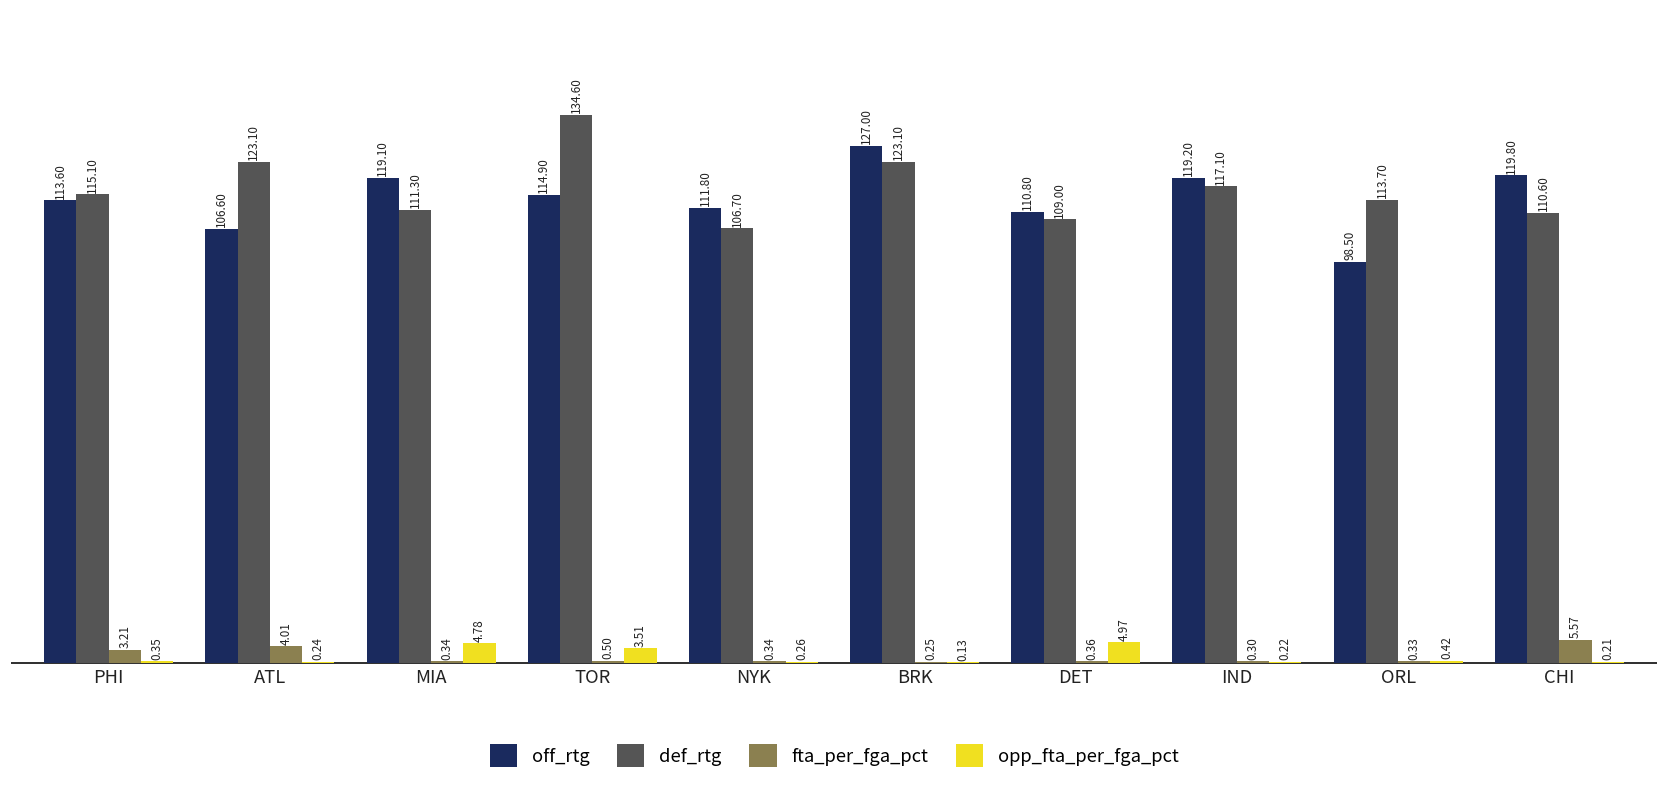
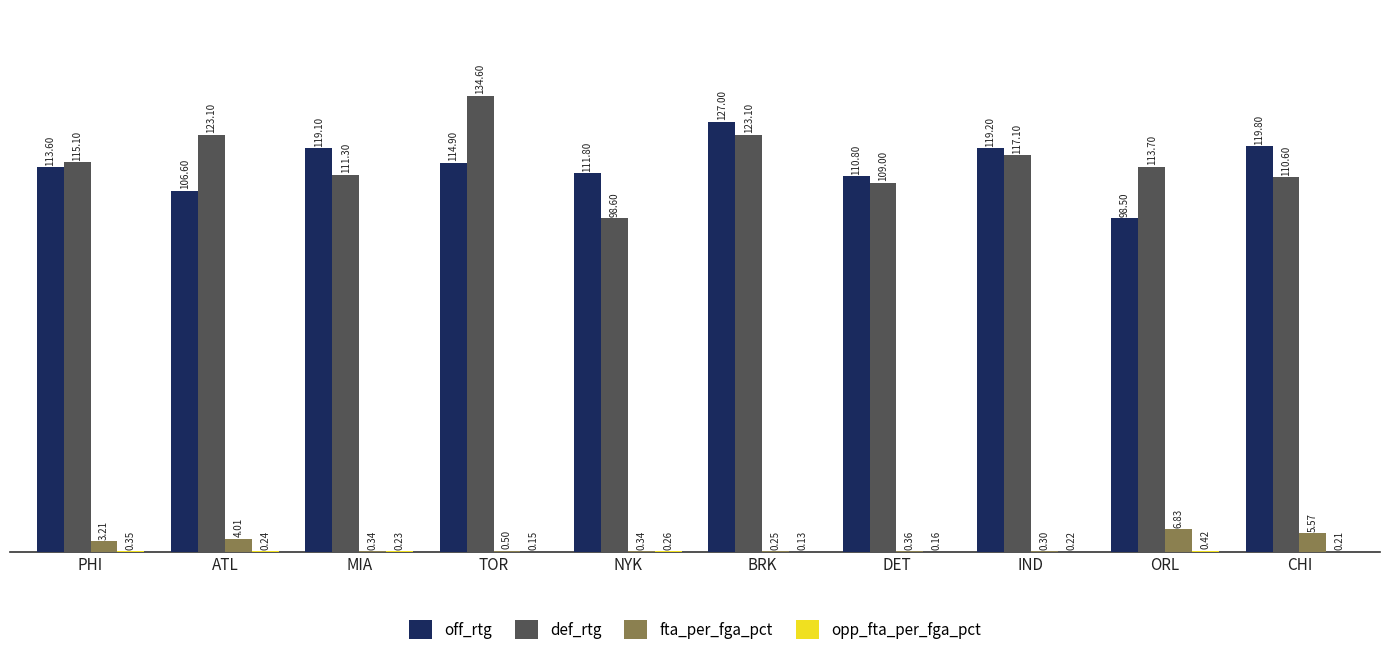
opp_fta_per_fga_pct, MIA: 4.78 -> 0.23
opp_fta_per_fga_pct, TOR: 3.51 -> 0.15
def_rtg, NYK: 106.70 -> 98.60
opp_fta_per_fga_pct, DET: 4.97 -> 0.16
fta_per_fga_pct, ORL: 0.33 -> 6.83
